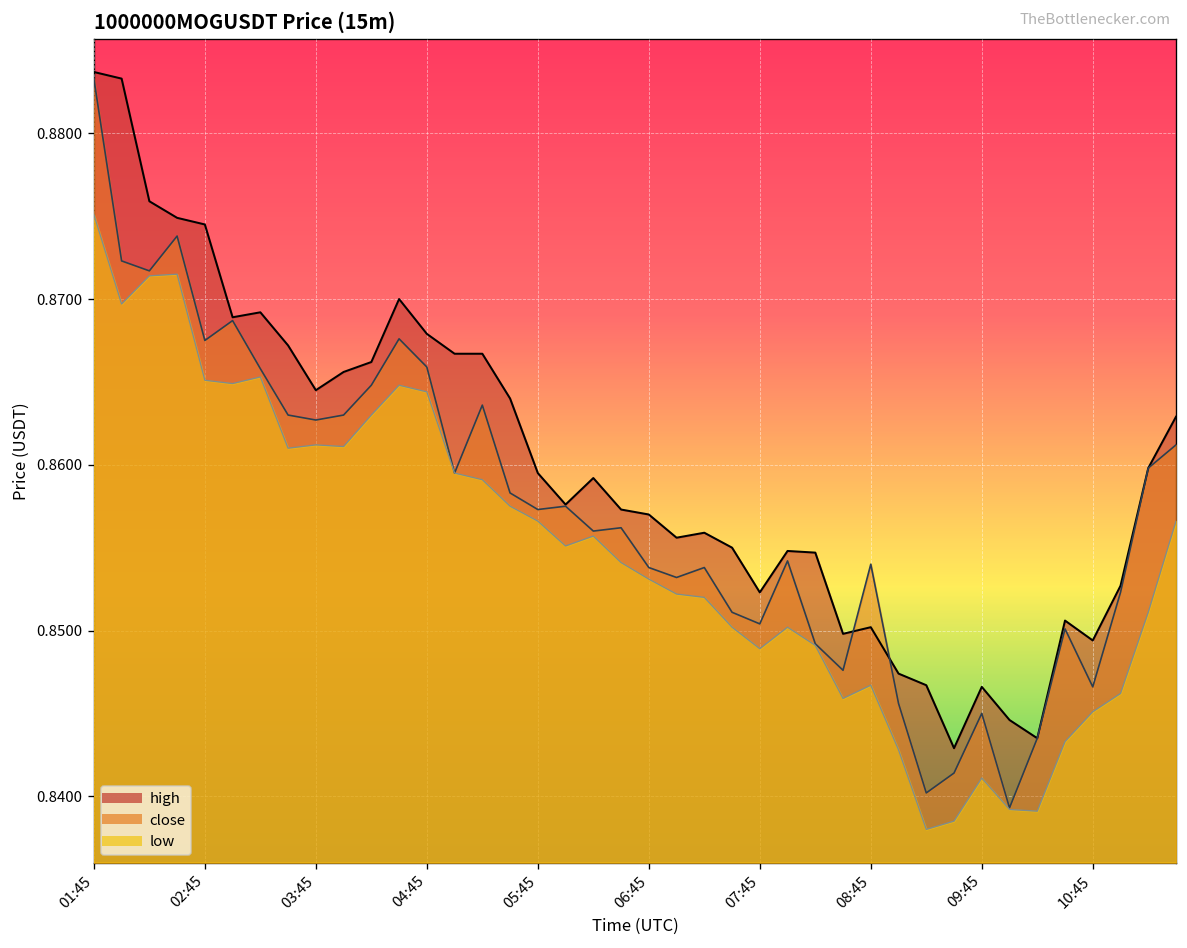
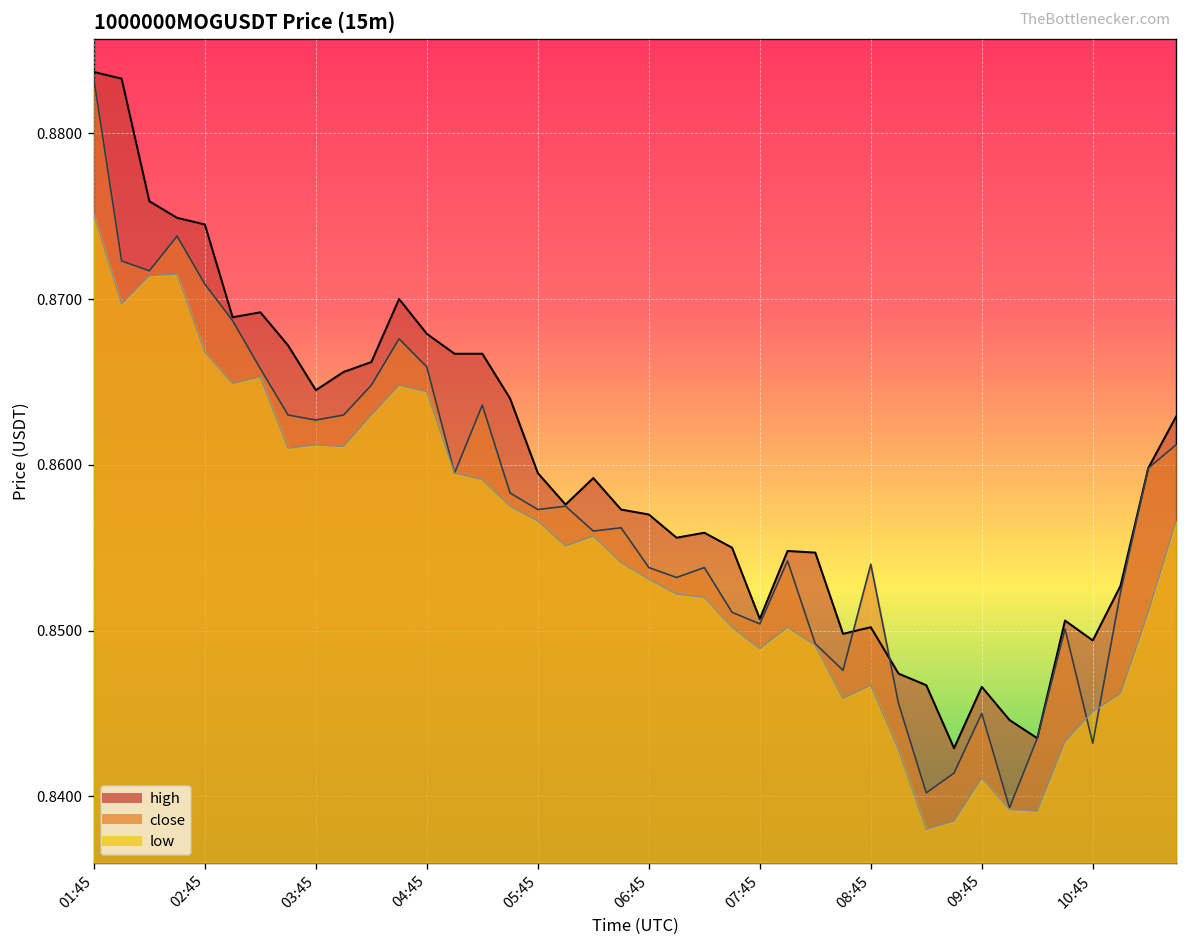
close, 02:45: 0.8675 -> 0.8709
low, 02:45: 0.8651 -> 0.8668
high, 07:45: 0.8523 -> 0.8507
close, 10:45: 0.8466 -> 0.8432
